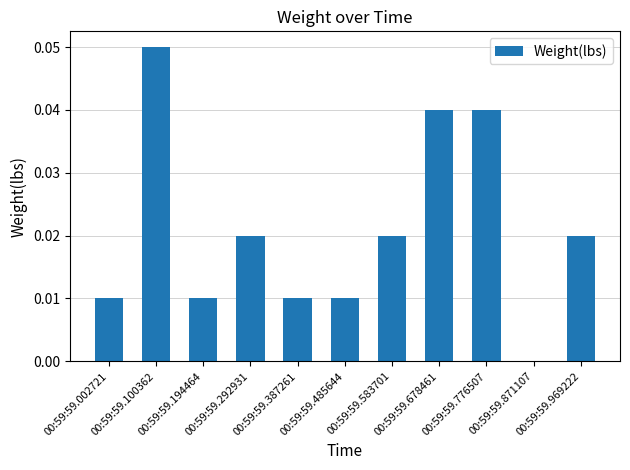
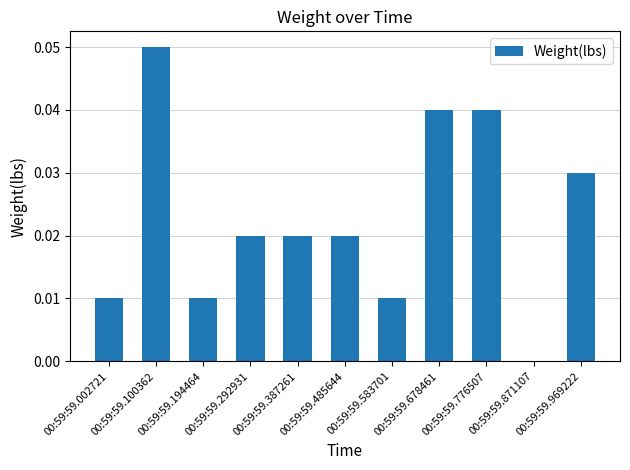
00:59:59.387261: 0.01 -> 0.02
00:59:59.485644: 0.01 -> 0.02
00:59:59.583701: 0.02 -> 0.01
00:59:59.969222: 0.02 -> 0.03
